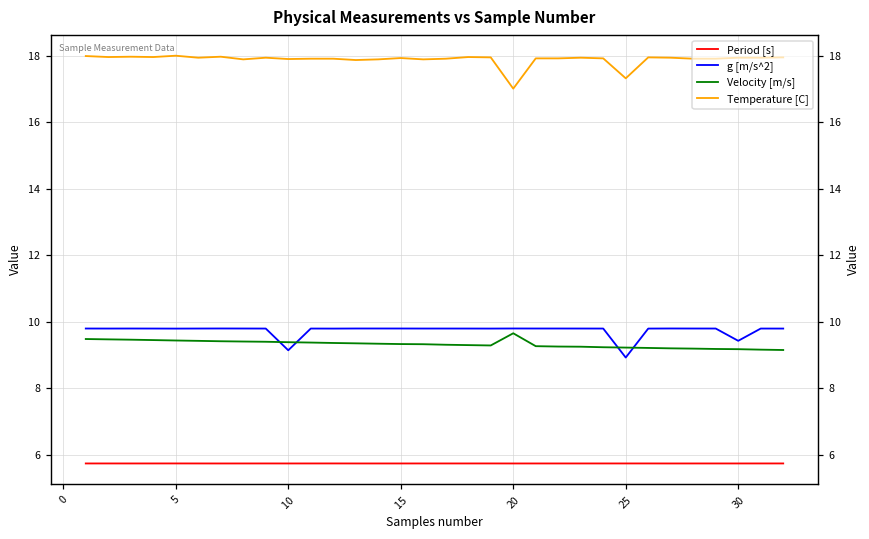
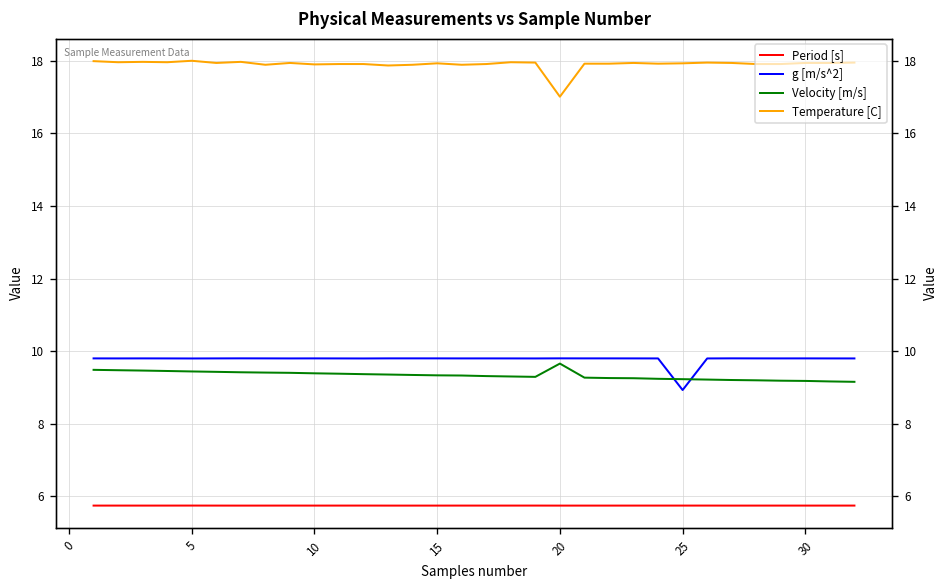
g [m/s^2], 10: 9.1 -> 9.8
Temperature [C], 25: 17.3 -> 17.9
g [m/s^2], 30: 9.4 -> 9.8
